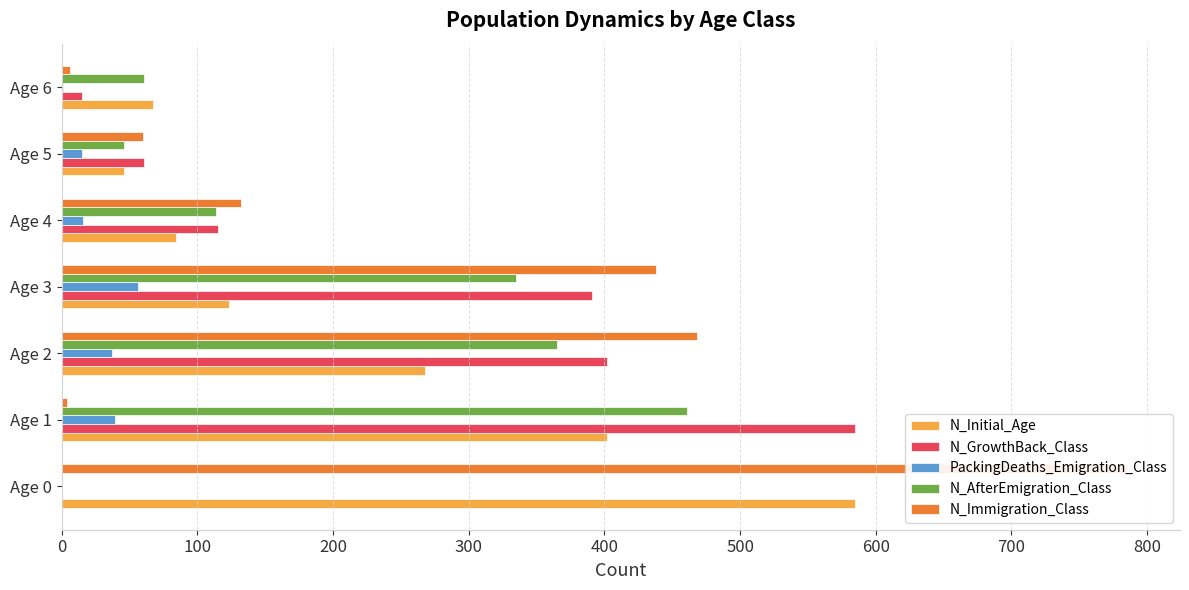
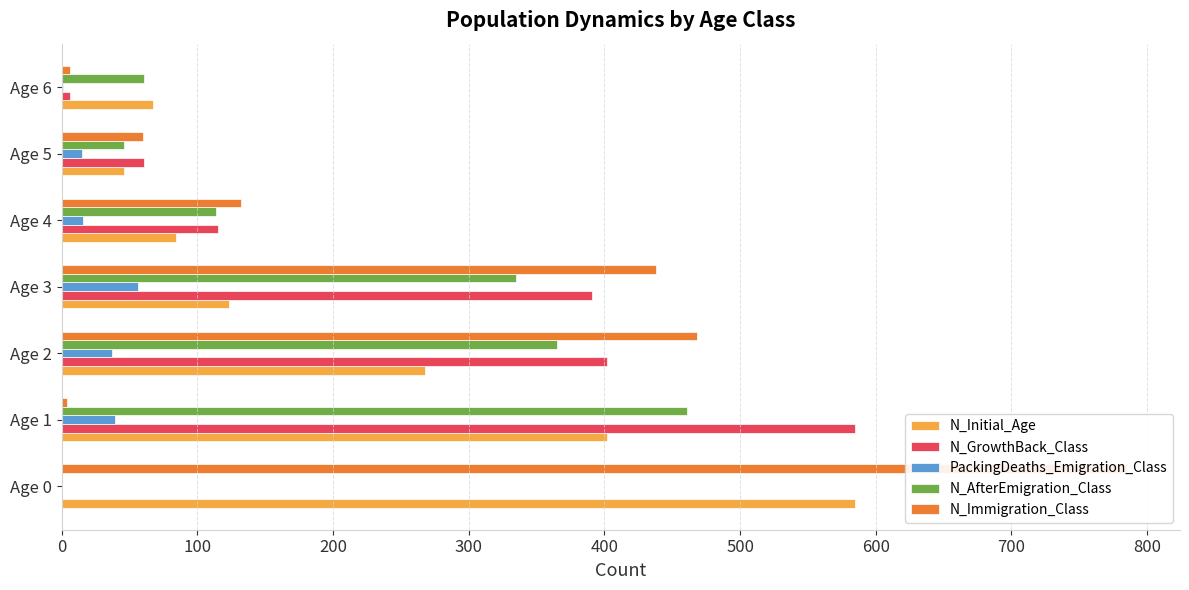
N_GrowthBack_Class, Age 6: 15 -> 6
